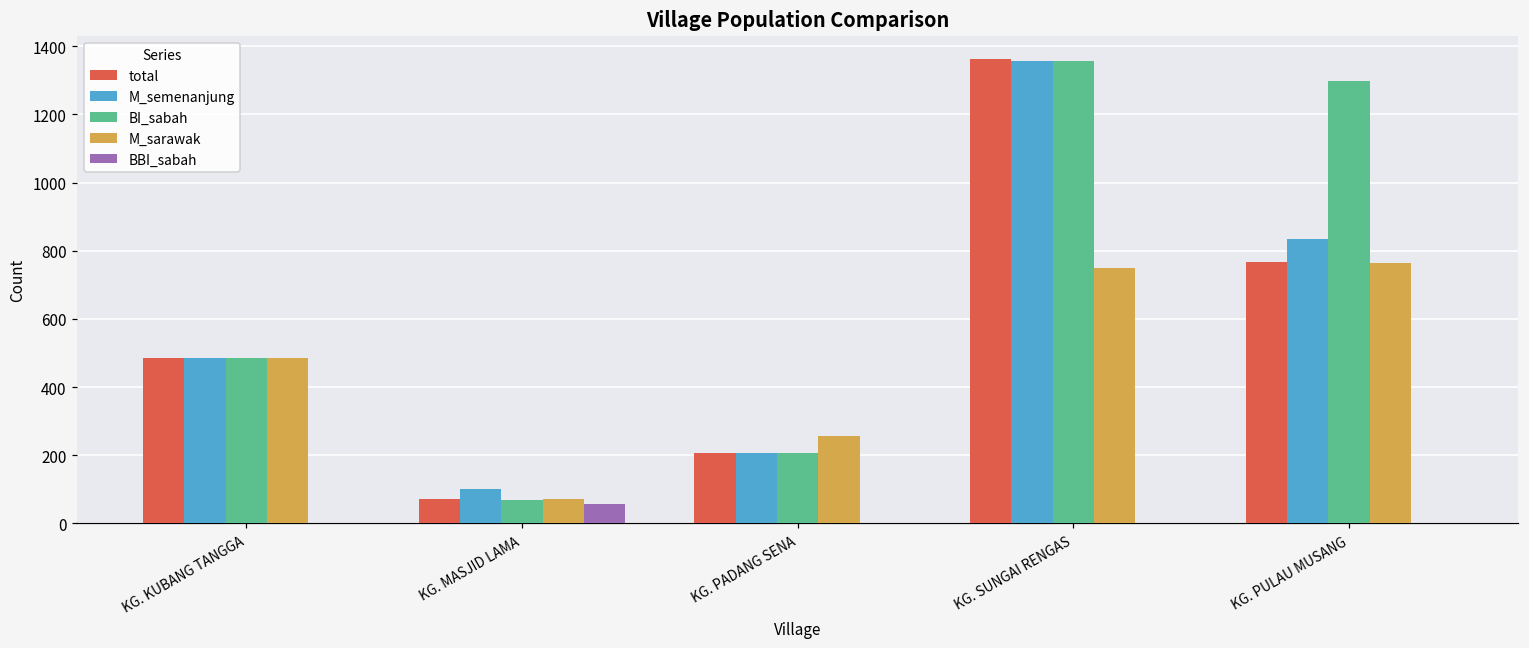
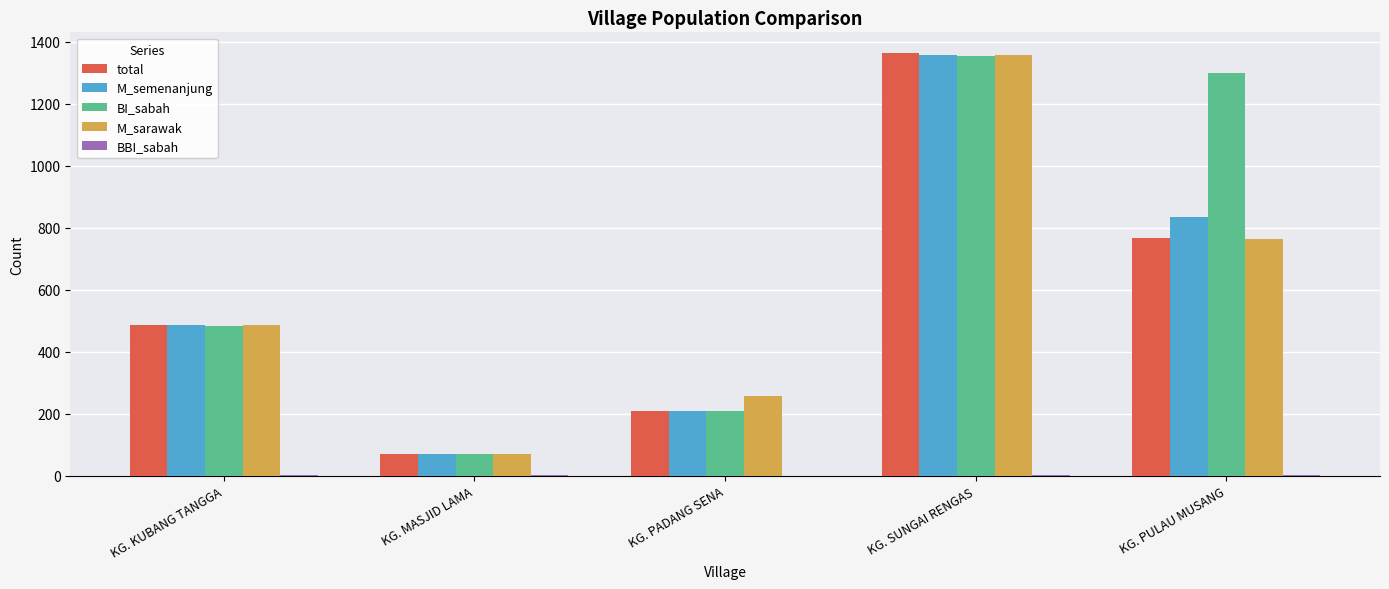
M_semenanjung, KG. MASJID LAMA: 100 -> 70
BBI_sabah, KG. MASJID LAMA: 60 -> 0
M_sarawak, KG. SUNGAI RENGAS: 750 -> 1360
